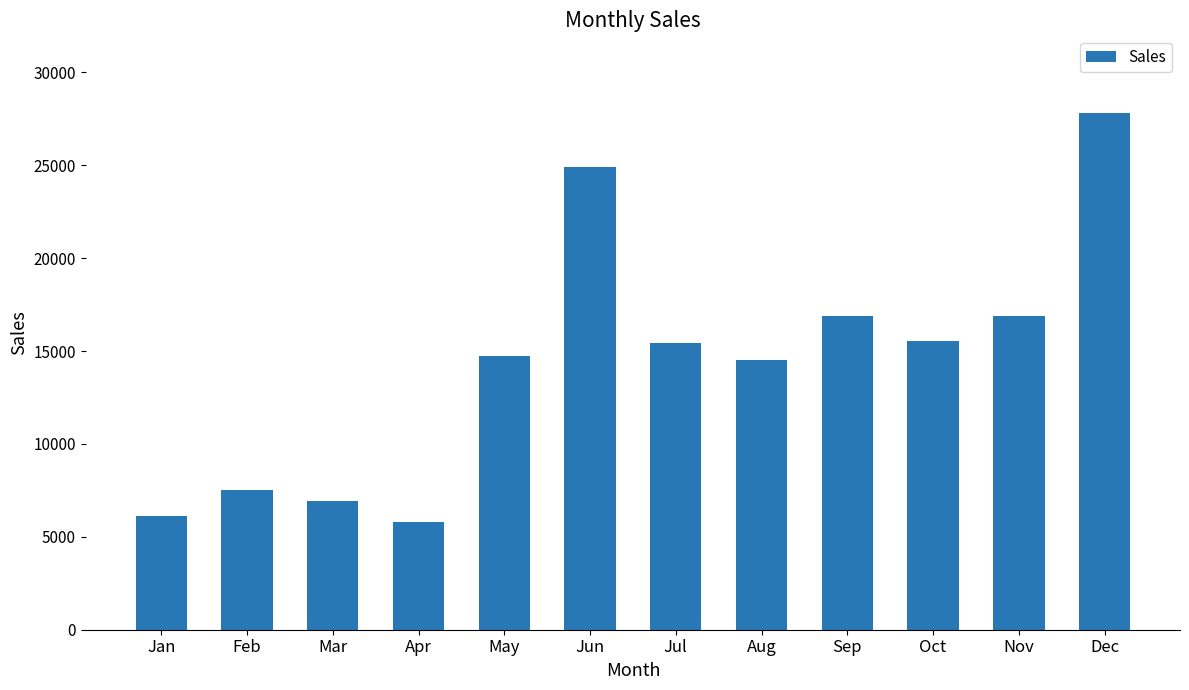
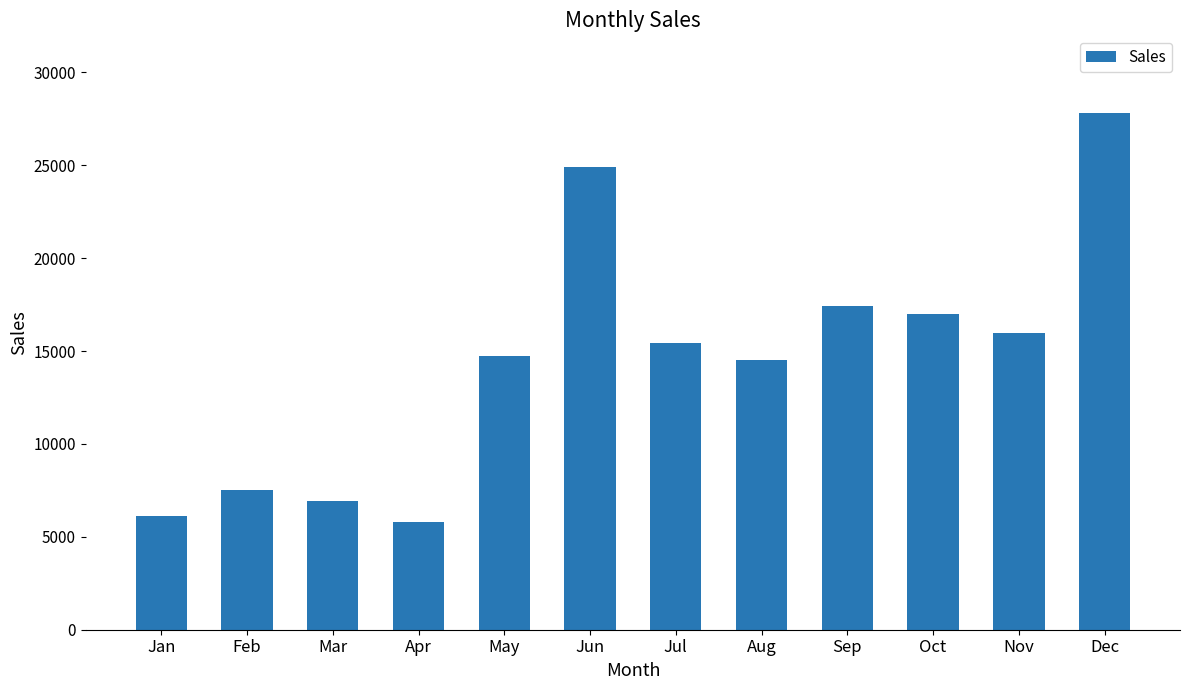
Sep: 16900 -> 17400
Oct: 15600 -> 17000
Nov: 16900 -> 16000
